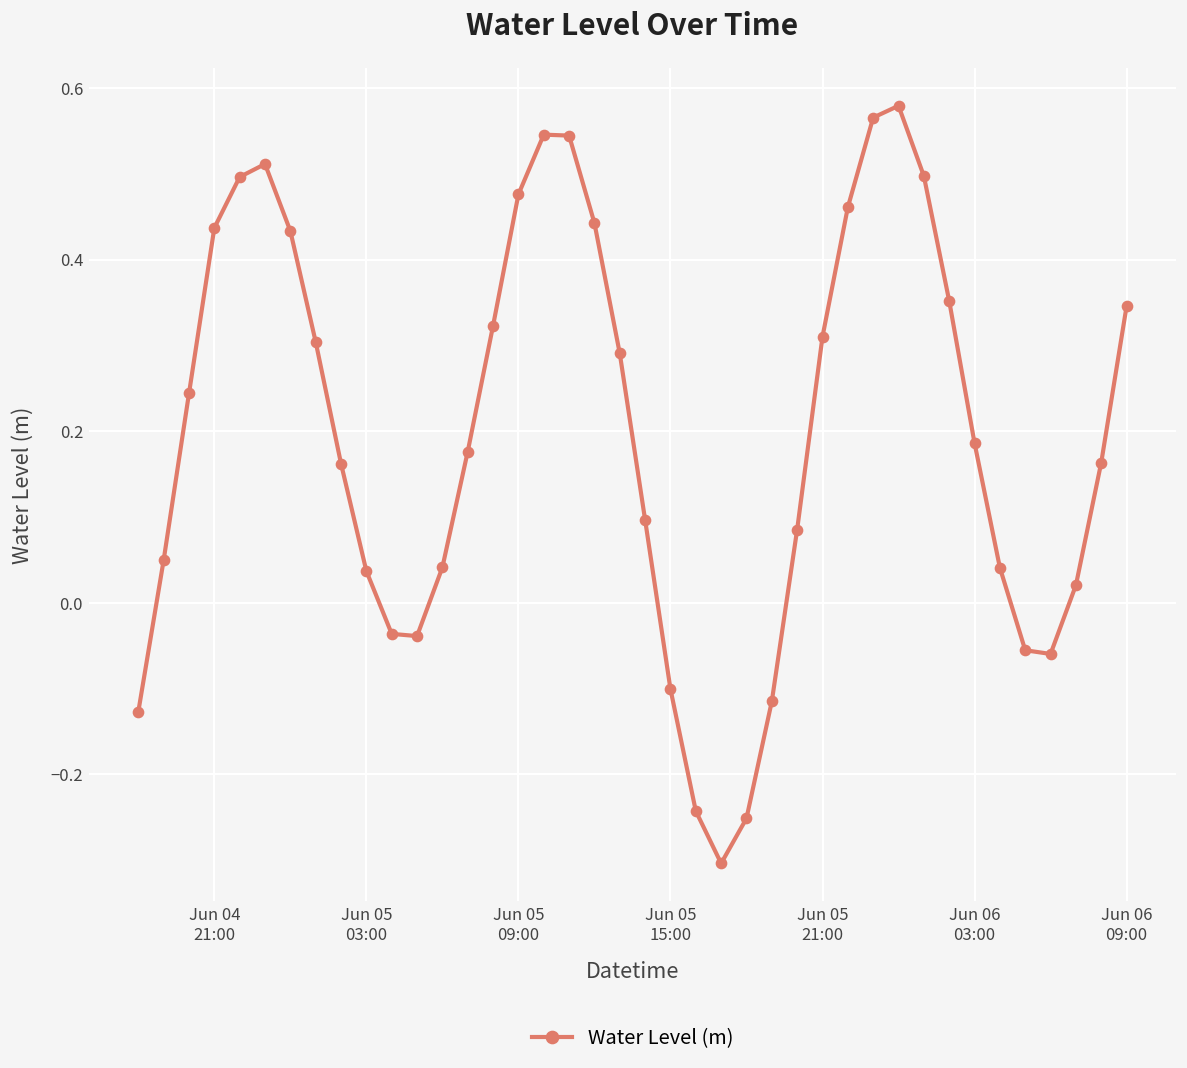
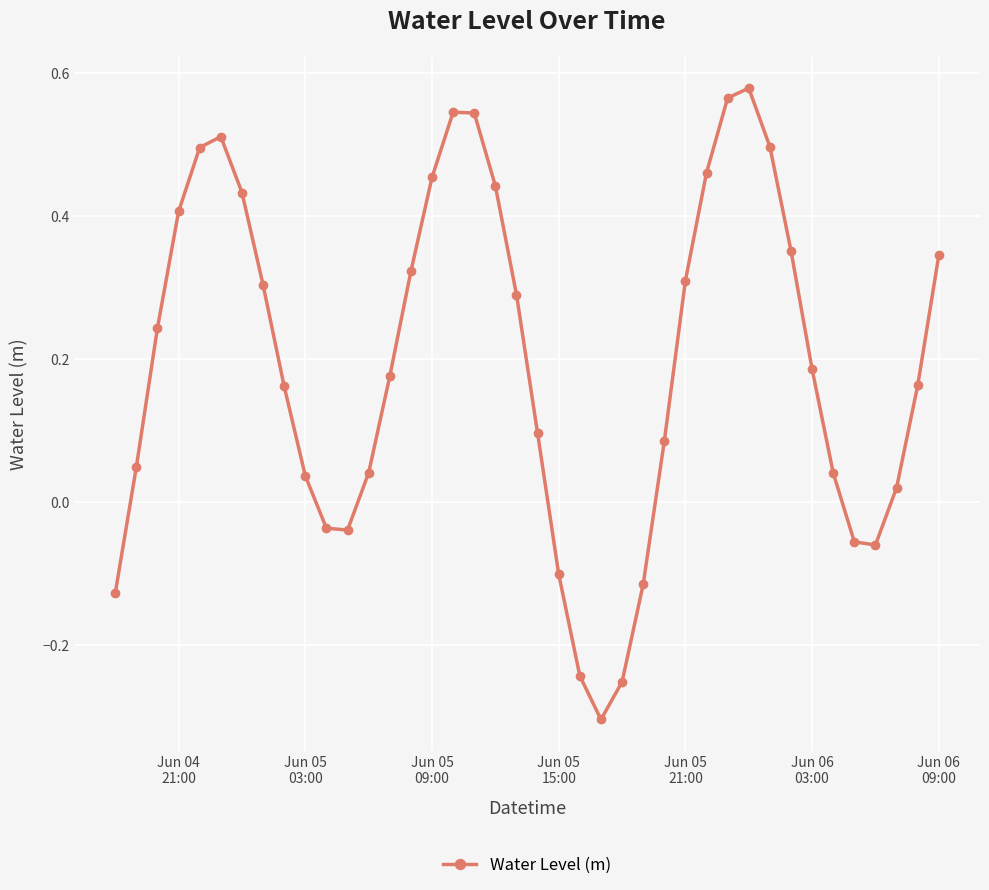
Jun 04 21:00: 0.44 -> 0.41
Jun 05 09:00: 0.48 -> 0.45
